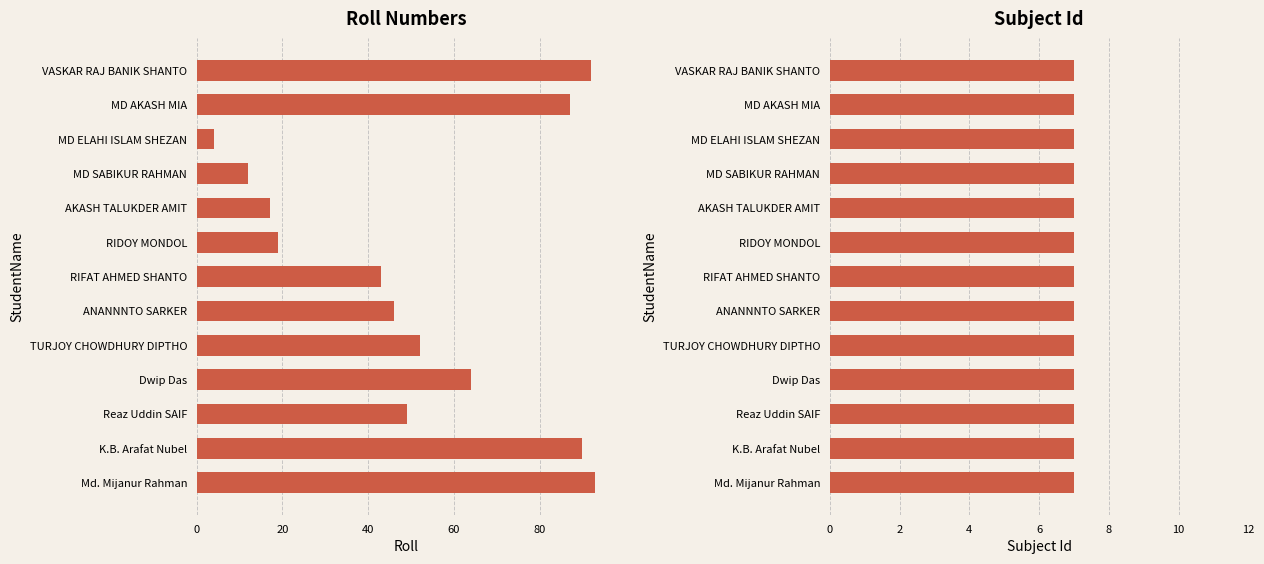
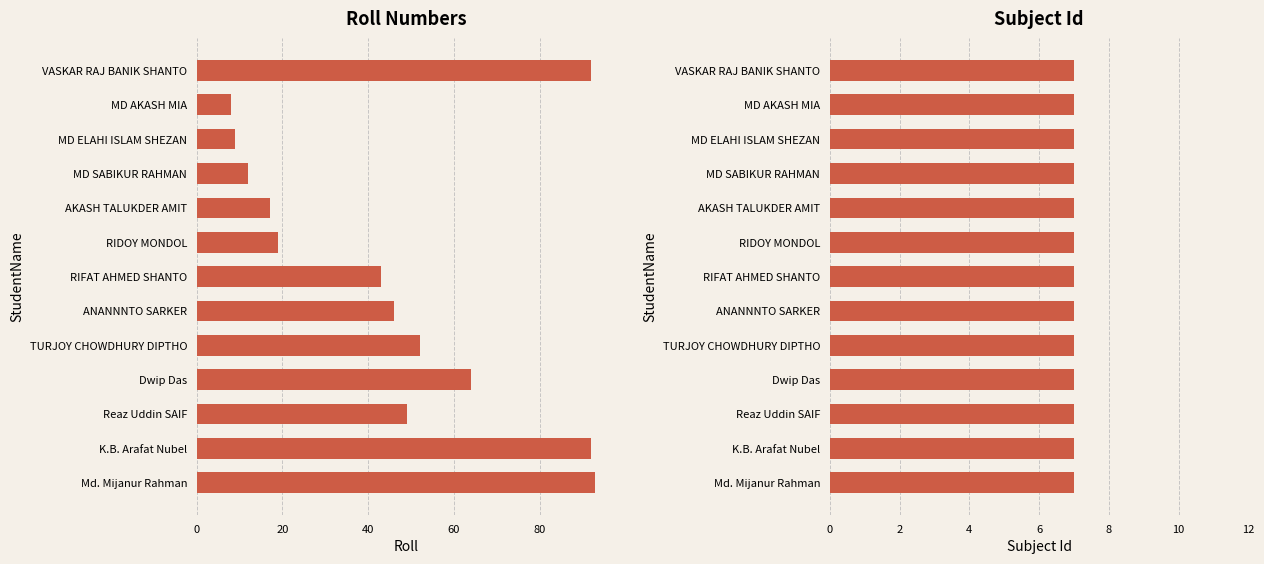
Roll Numbers, MD AKASH MIA: 87 -> 8
Roll Numbers, MD ELAHI ISLAM SHEZAN: 4 -> 9
Roll Numbers, K.B. Arafat Nubel: 90 -> 92
